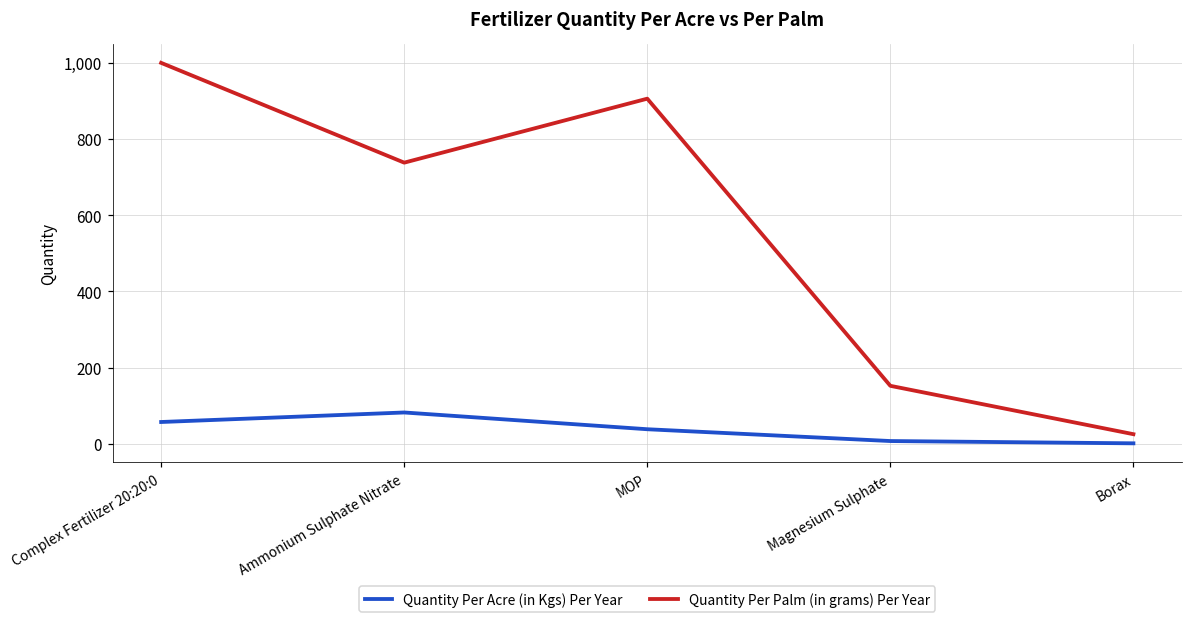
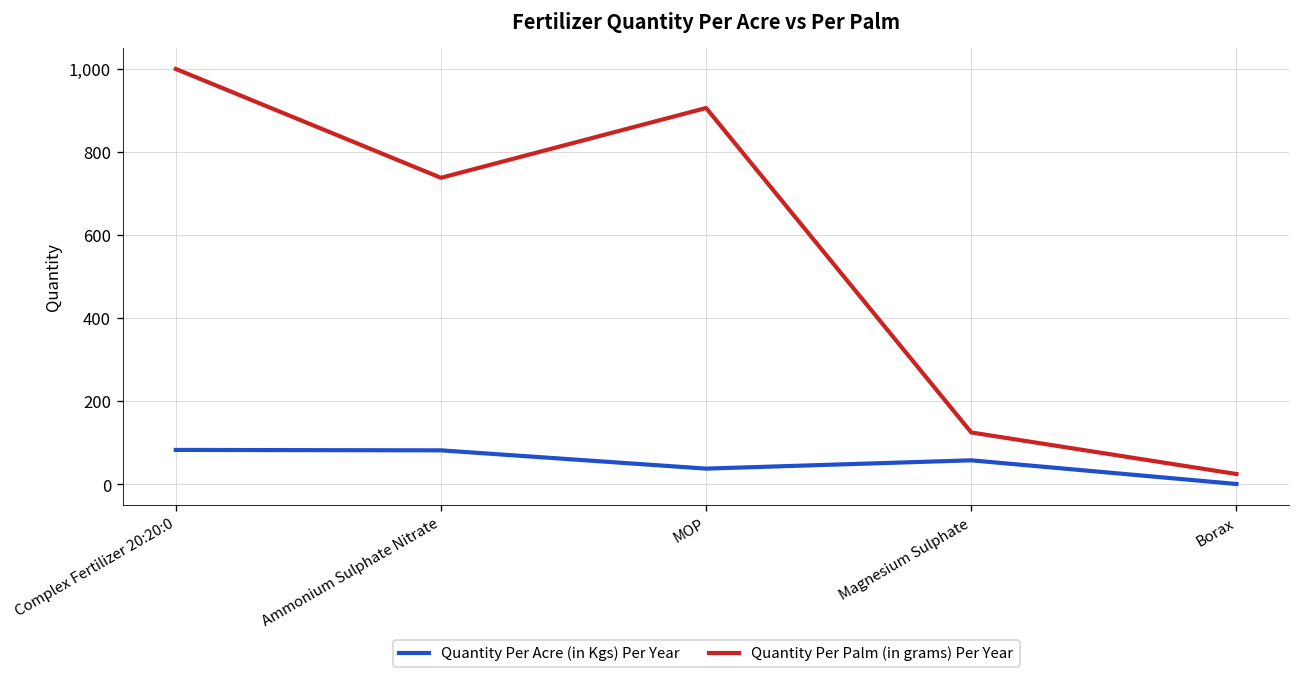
Quantity Per Acre (in Kgs) Per Year, Complex Fertilizer 20:20:0: 60 -> 80
Quantity Per Acre (in Kgs) Per Year, Magnesium Sulphate: 10 -> 60
Quantity Per Palm (in grams) Per Year, Magnesium Sulphate: 150 -> 130
